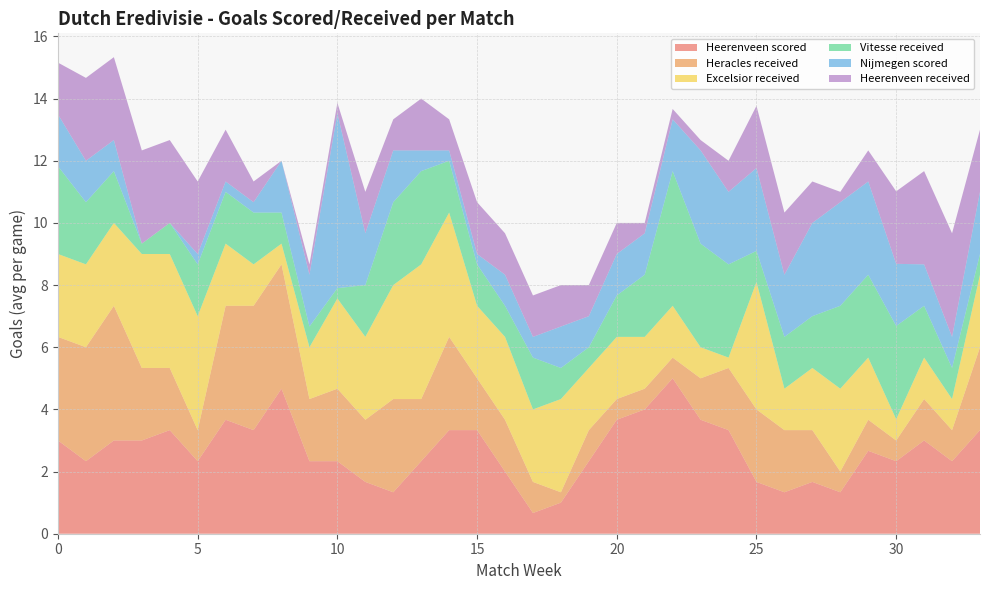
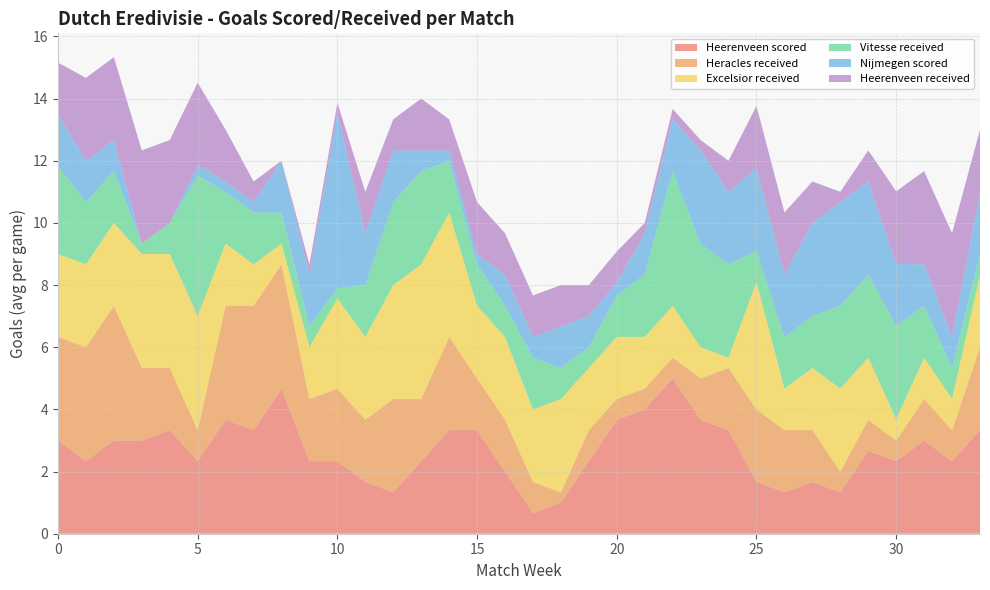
Vitesse received, 5: 1.7 -> 4.5
Heerenveen received, 5: 2.3 -> 2.7
Nijmegen scored, 20: 1.3 -> 0.4
